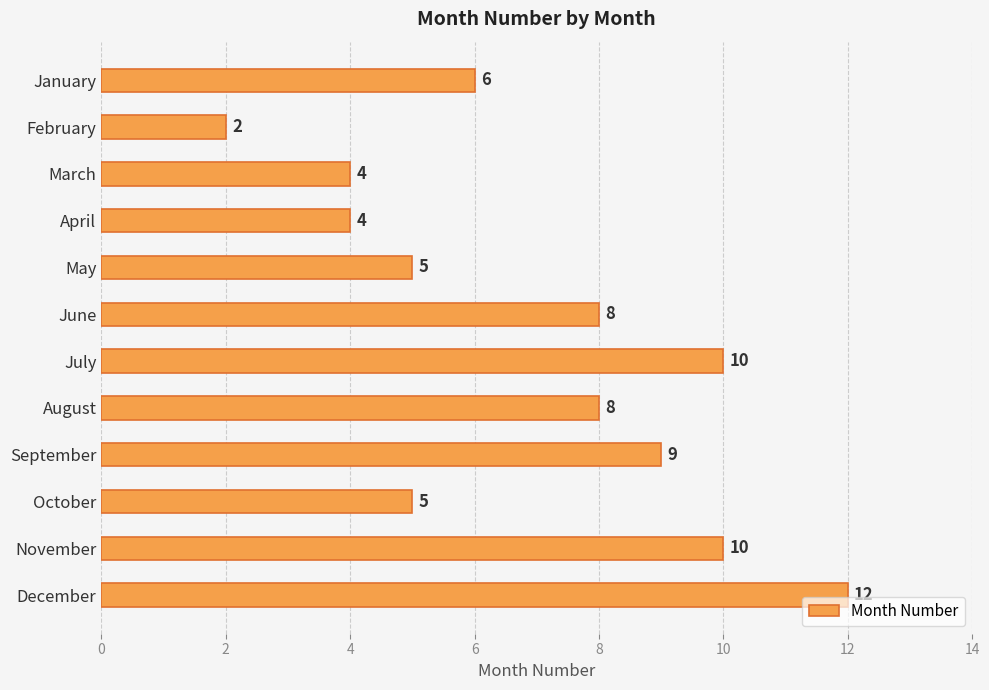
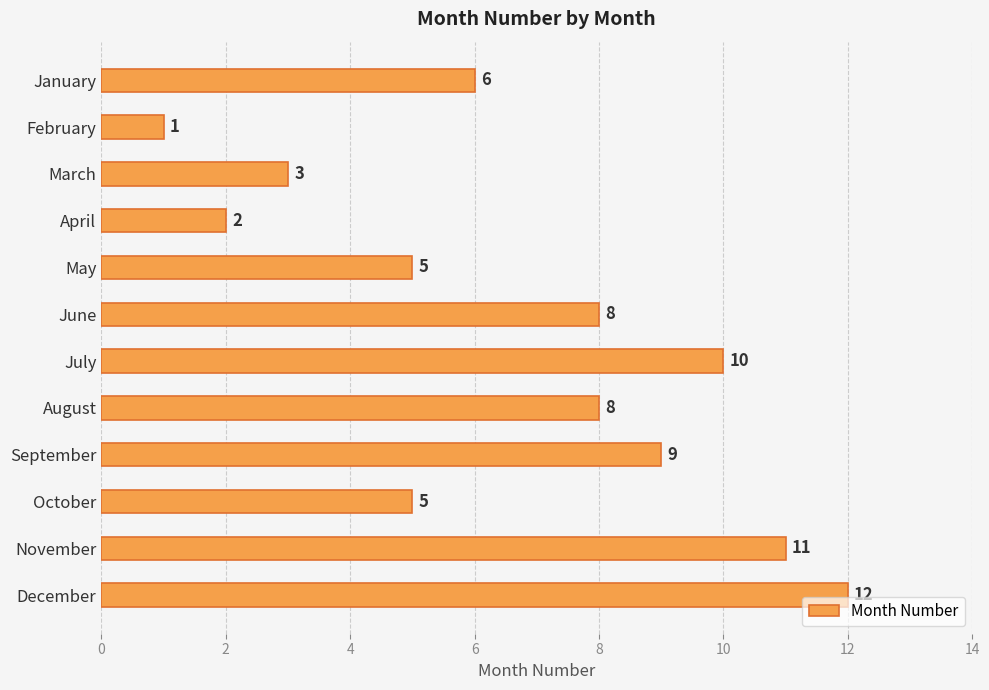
February: 2 -> 1
March: 4 -> 3
April: 4 -> 2
November: 10 -> 11
